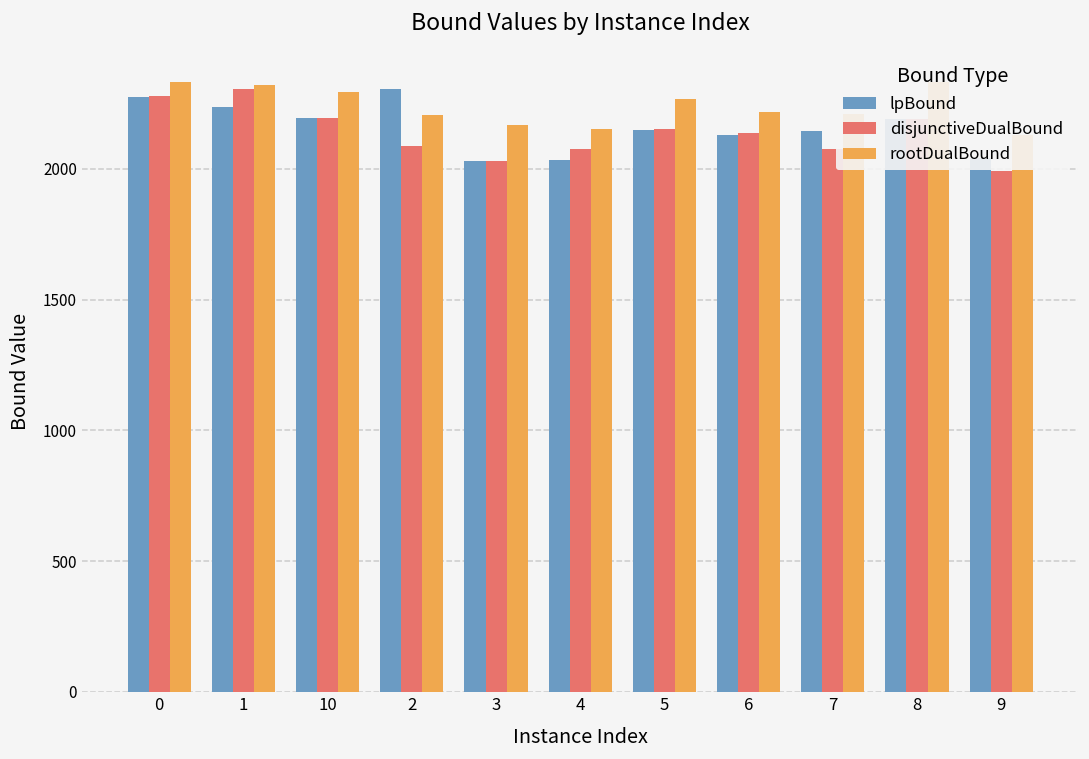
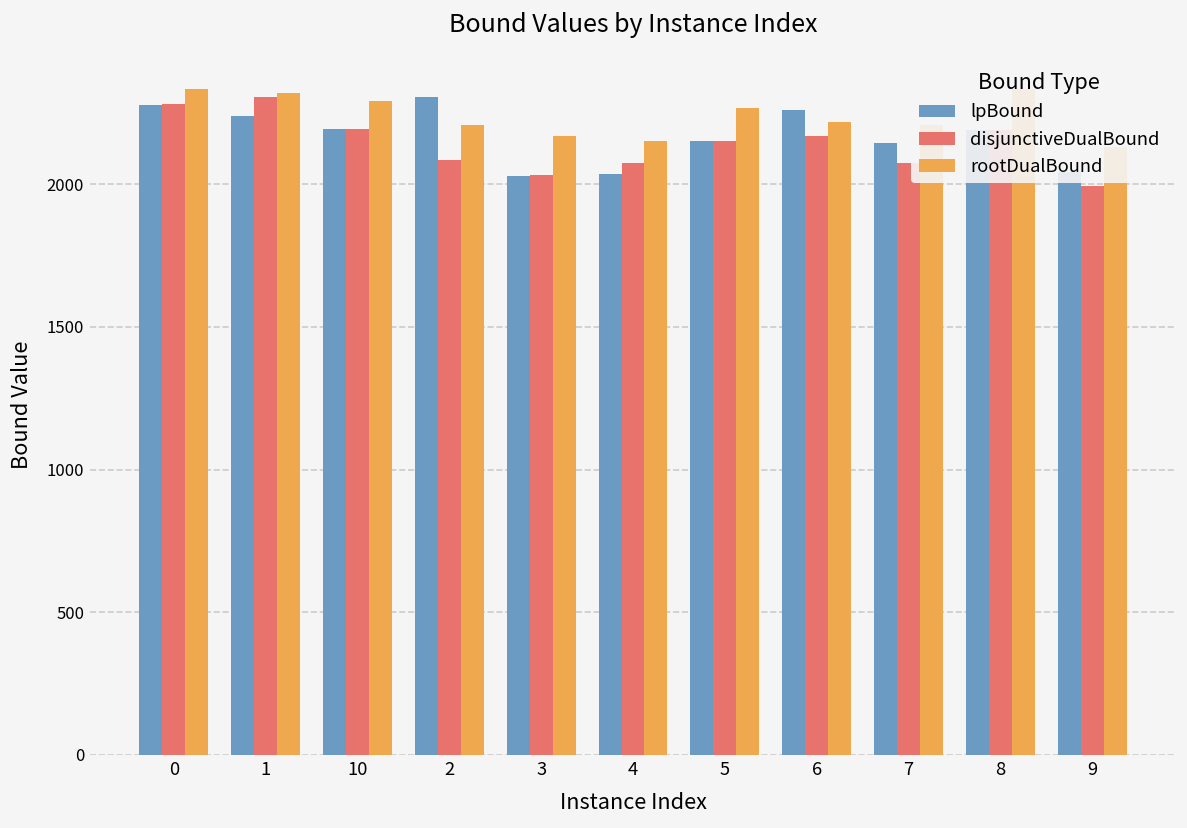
lpBound, 6: 2130 -> 2260
disjunctiveDualBound, 6: 2140 -> 2170
